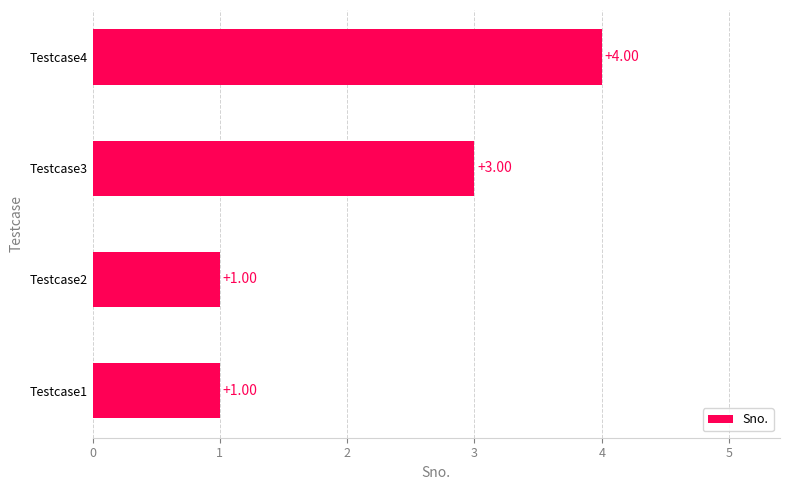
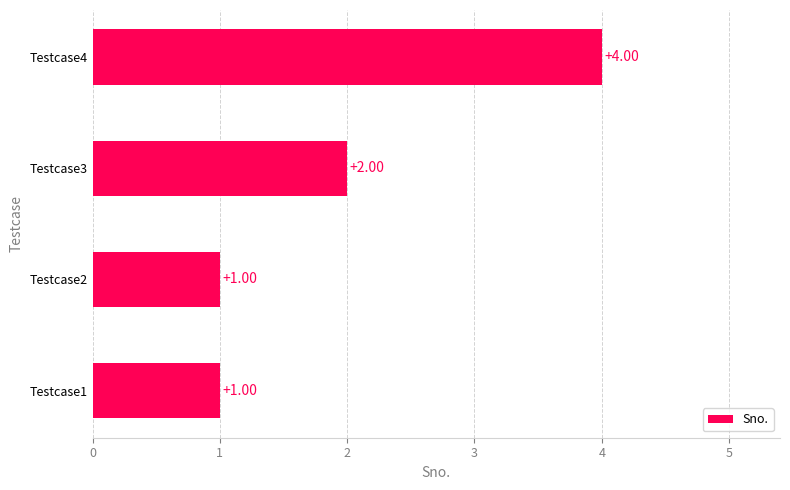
Testcase3: +3.00 -> +2.00
